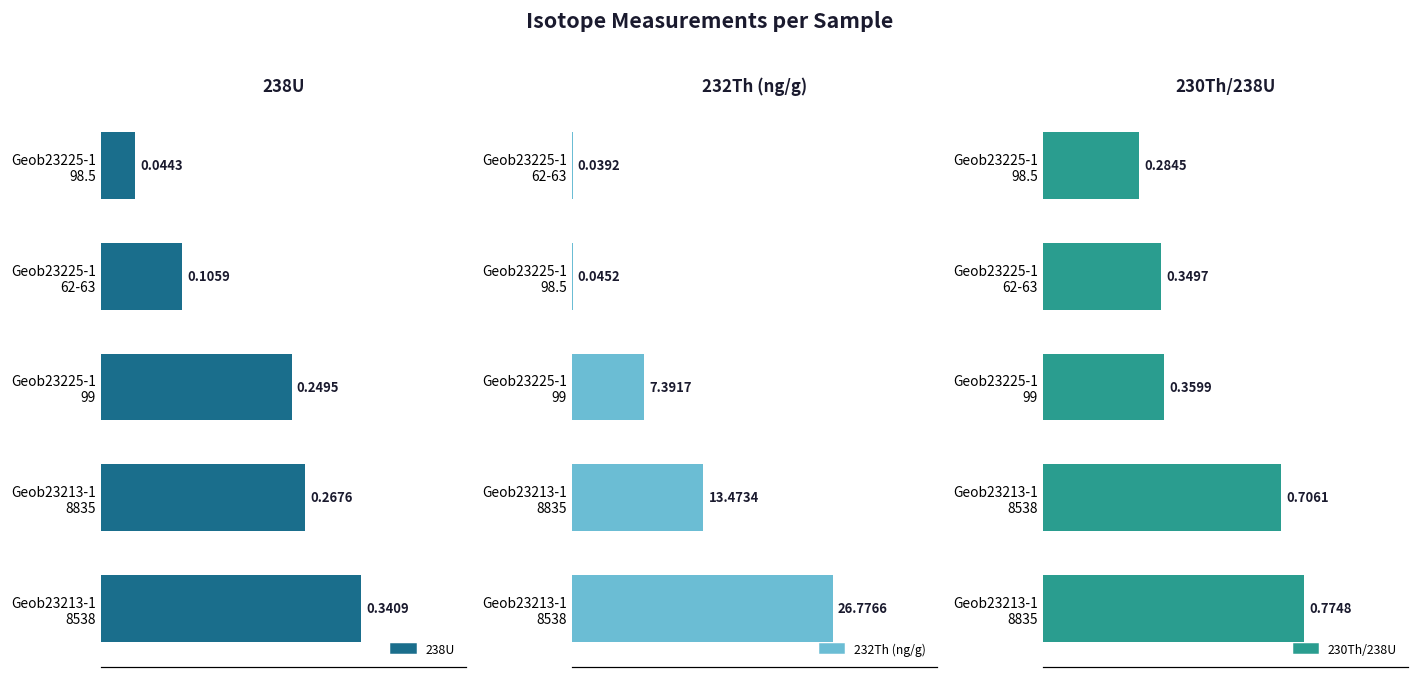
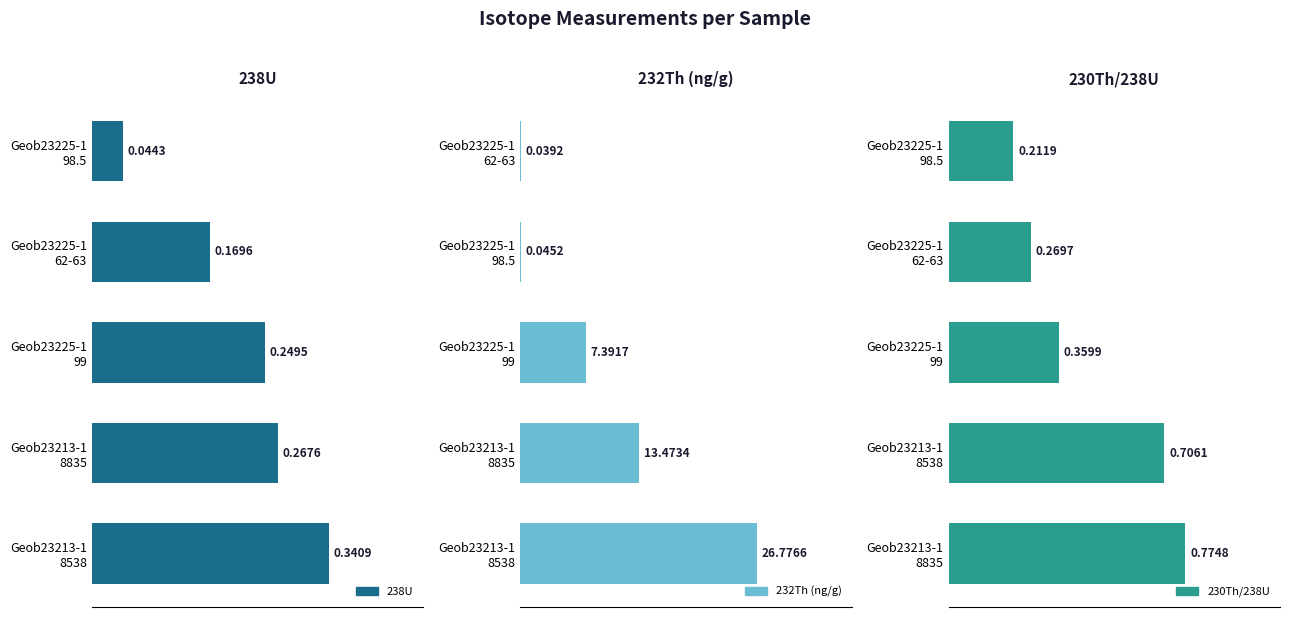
238U, Geob23225-1 62-63: 0.1059 -> 0.1696
230Th/238U, Geob23225-1 98.5: 0.2845 -> 0.2119
230Th/238U, Geob23225-1 62-63: 0.3497 -> 0.2697
